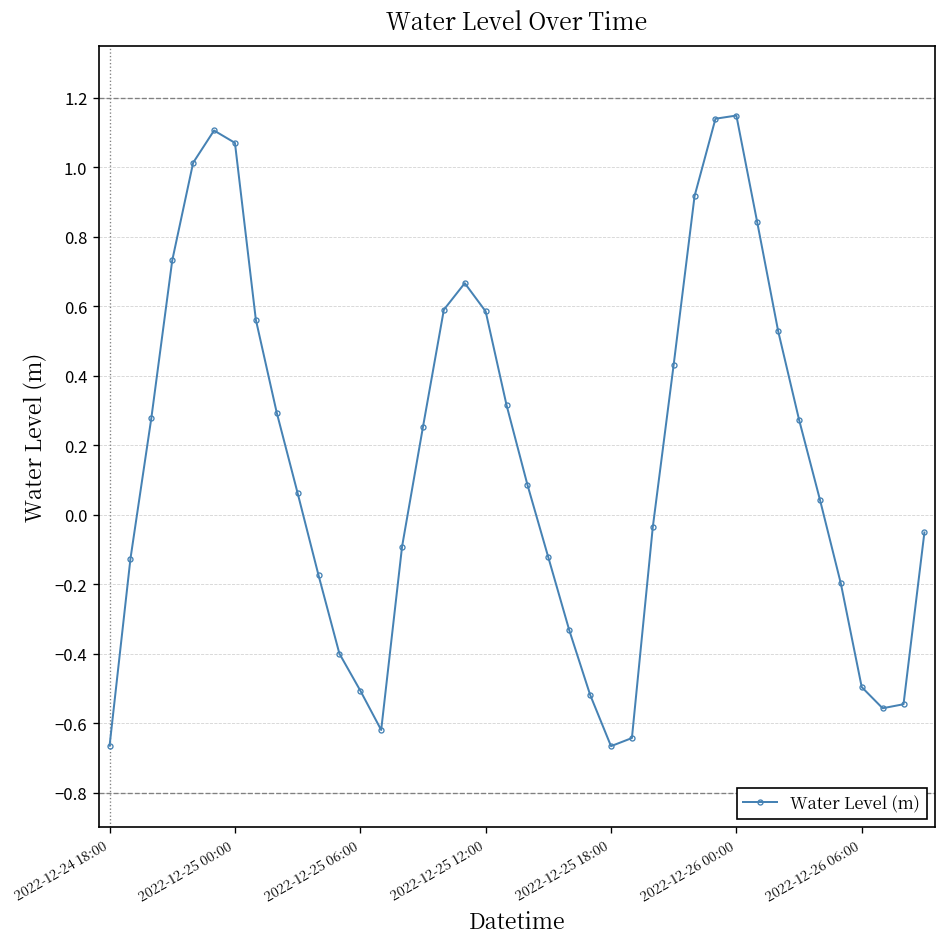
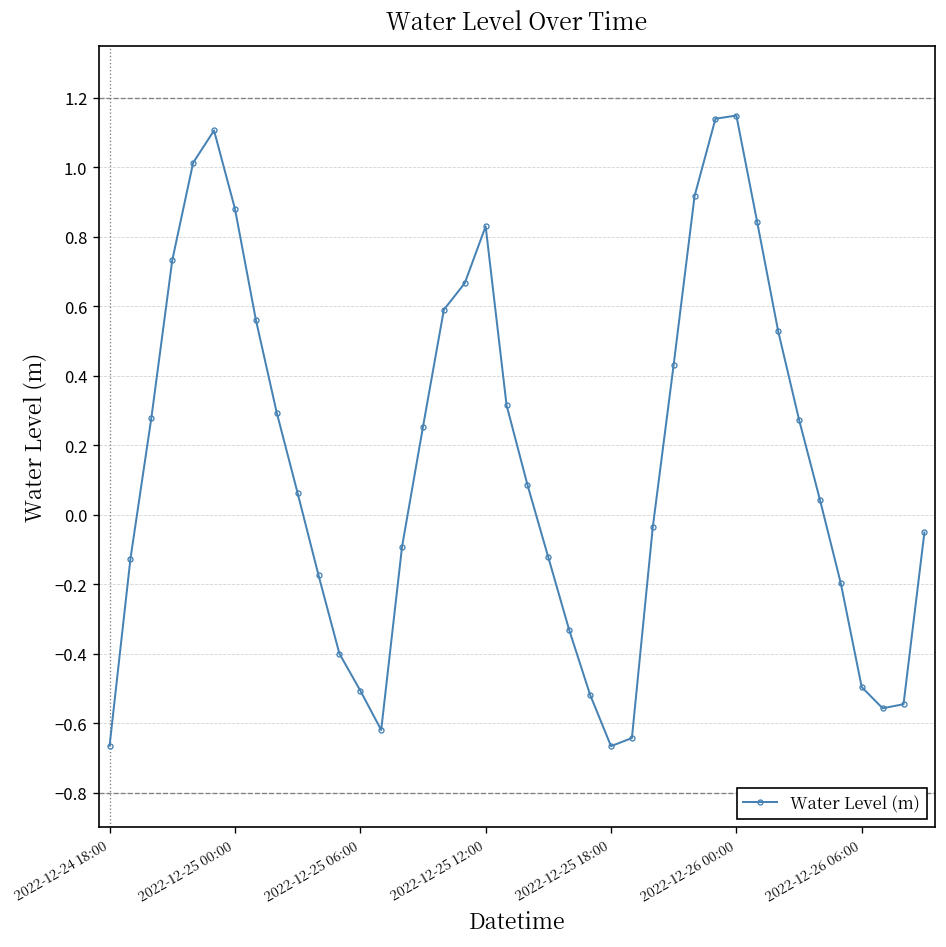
2022-12-25 00:00: 1.07 -> 0.88
2022-12-25 12:00: 0.59 -> 0.83
